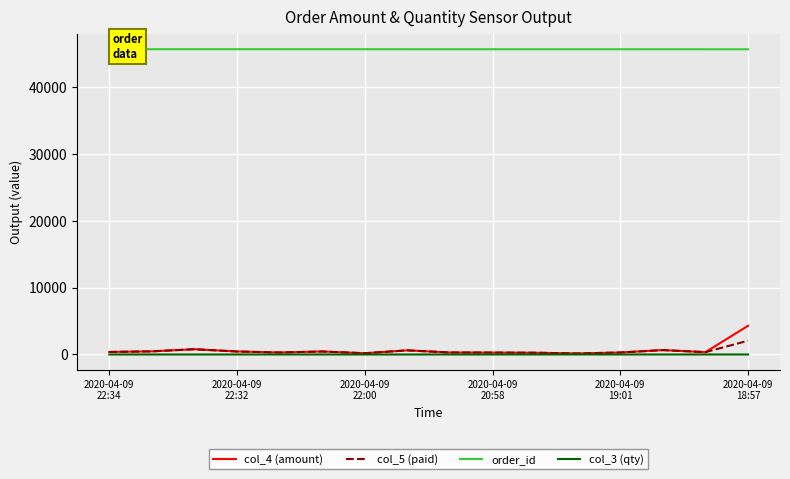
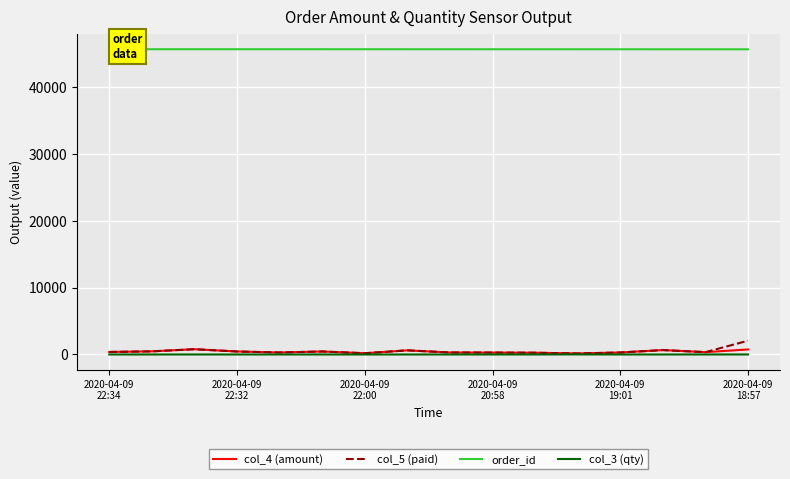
col_4 (amount), 2020-04-09 18:57: 4000 -> 1000
